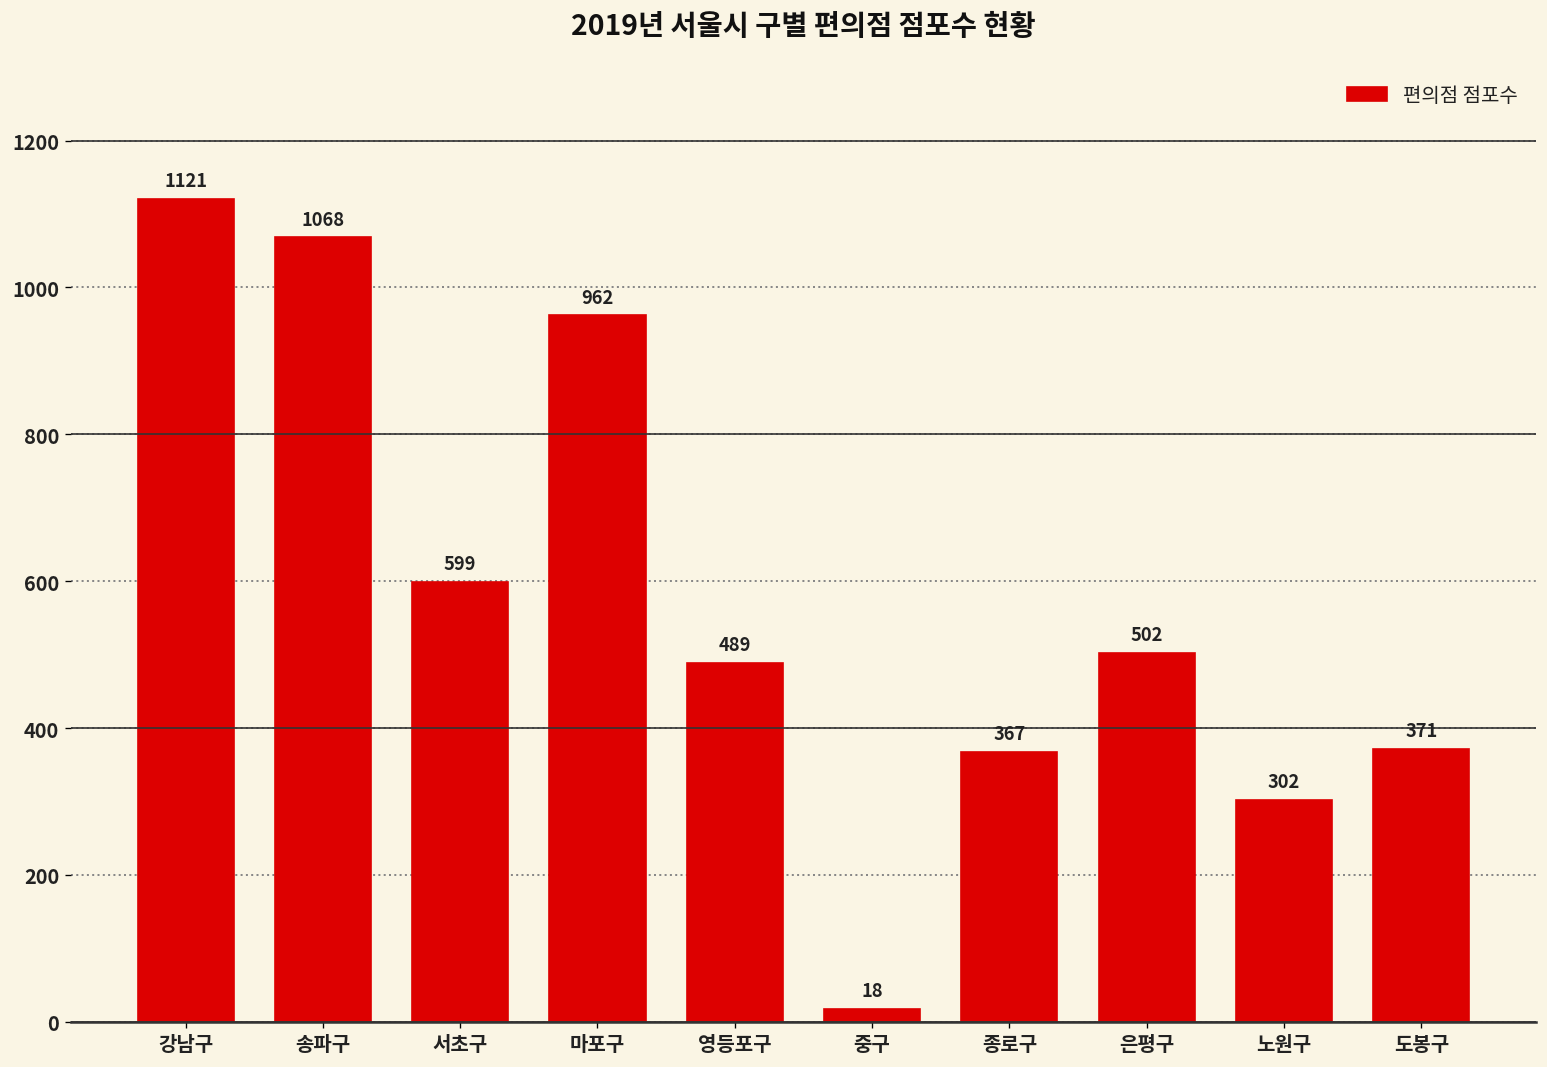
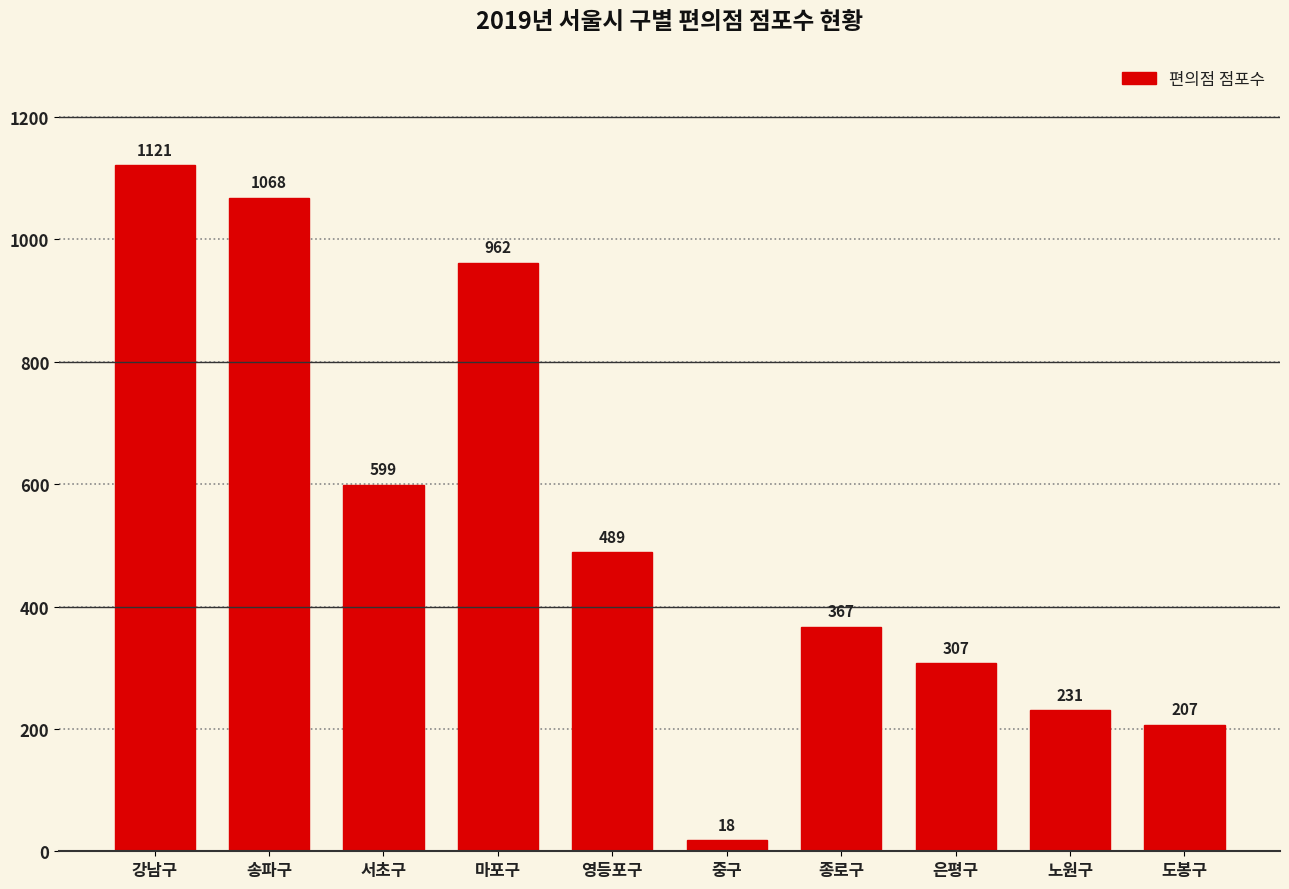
은평구: 502 -> 307
노원구: 302 -> 231
도봉구: 371 -> 207
